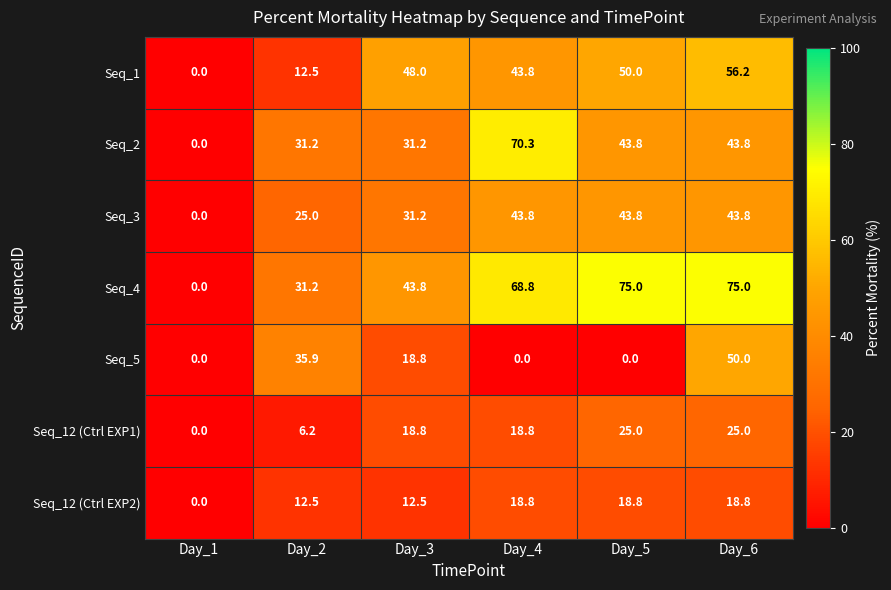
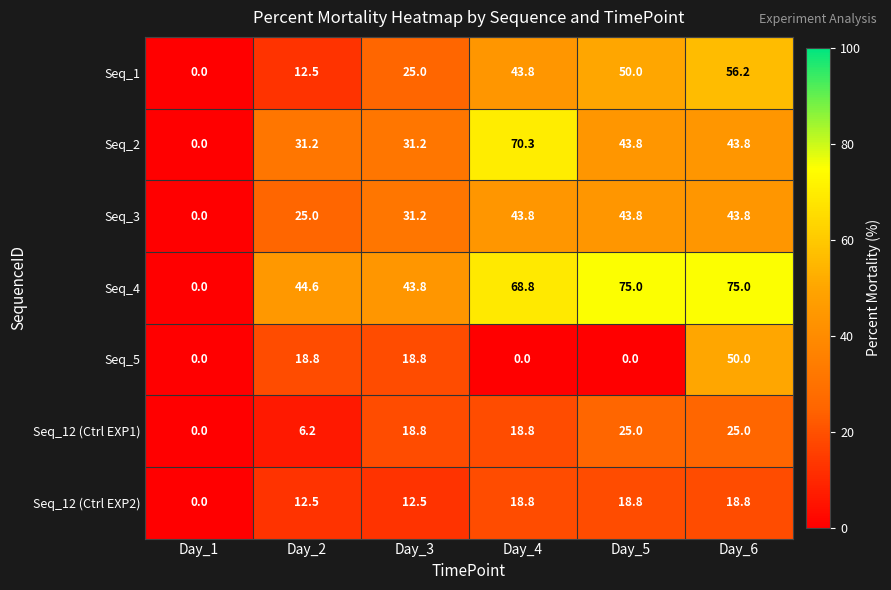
Seq_1, Day_3: 48.0 -> 25.0
Seq_4, Day_2: 31.2 -> 44.6
Seq_5, Day_2: 35.9 -> 18.8
